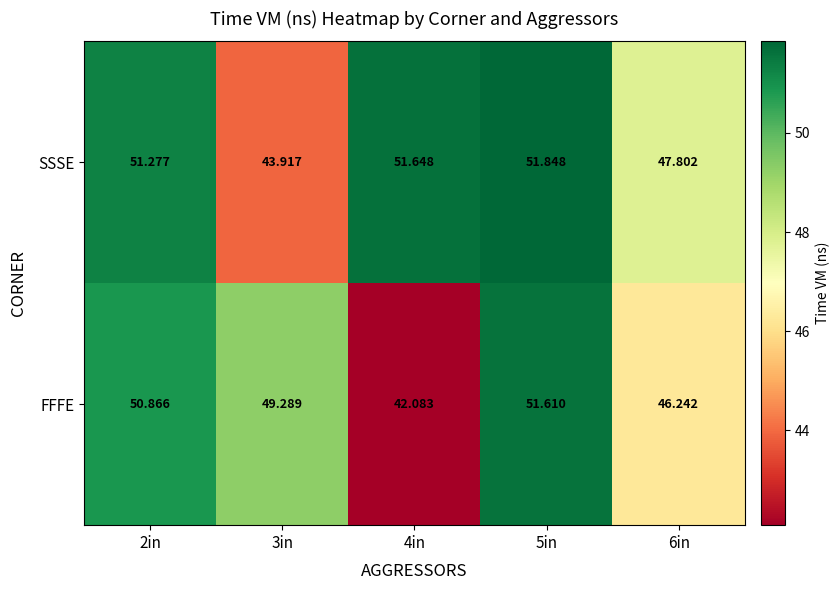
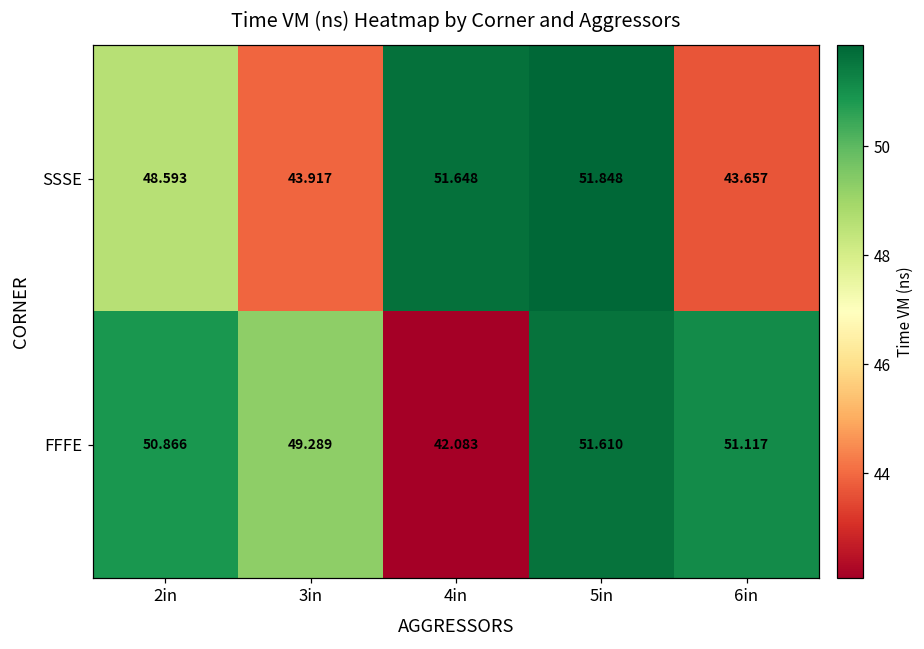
SSSE, 2in: 51.277 -> 48.593
SSSE, 6in: 47.802 -> 43.657
FFFE, 6in: 46.242 -> 51.117
